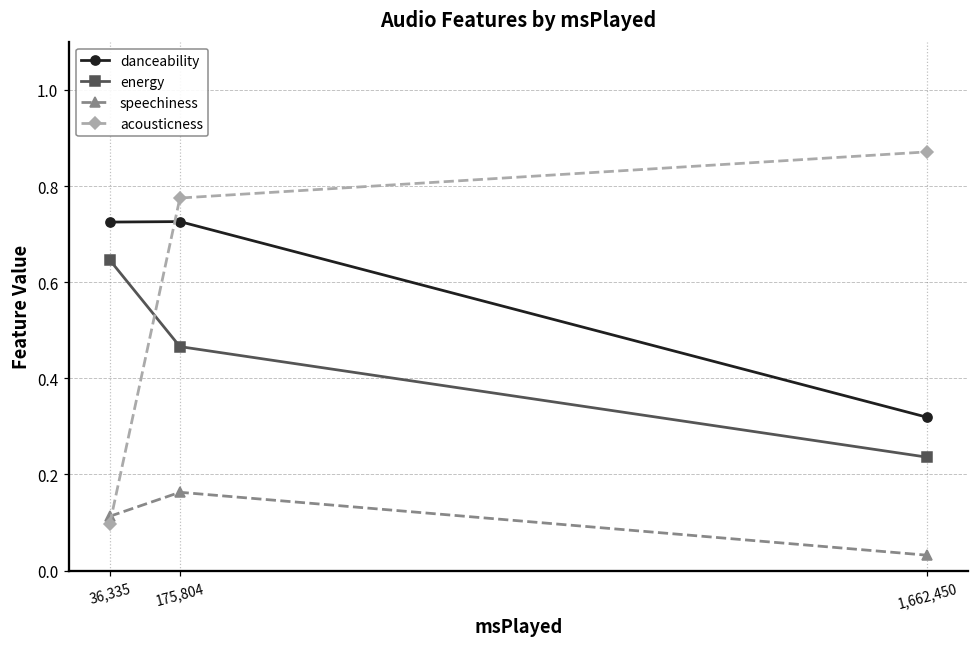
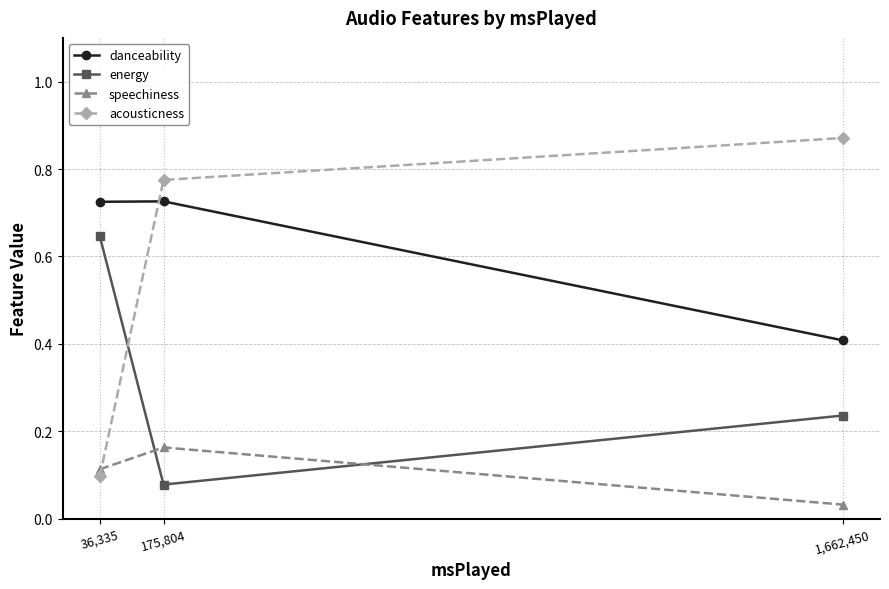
energy, 175,804: 0.47 -> 0.08
danceability, 1,662,450: 0.32 -> 0.41
